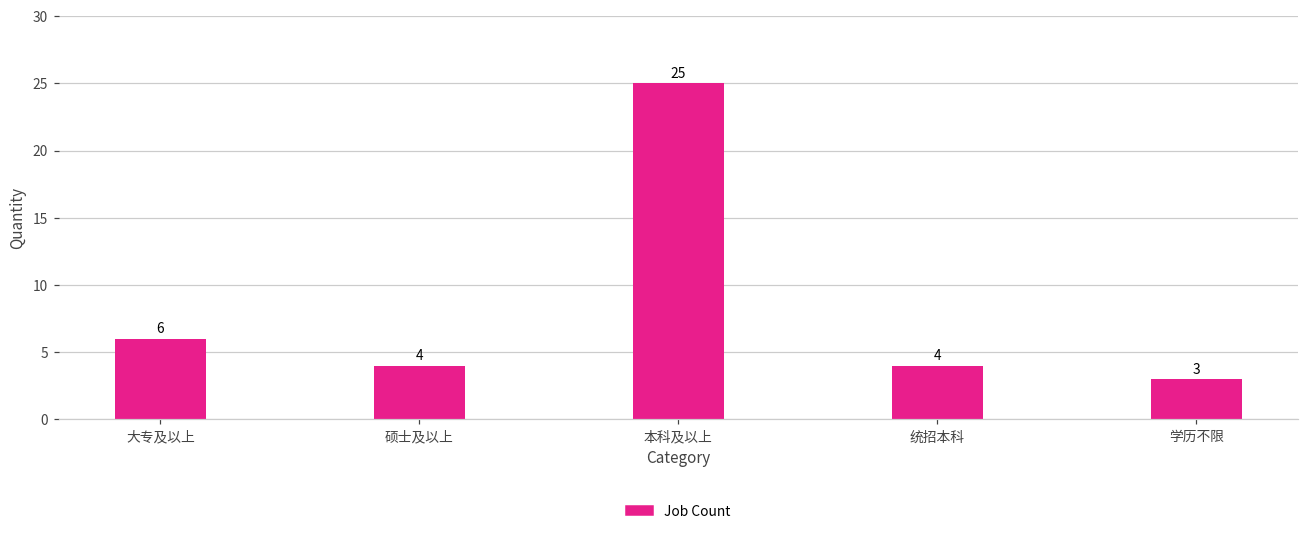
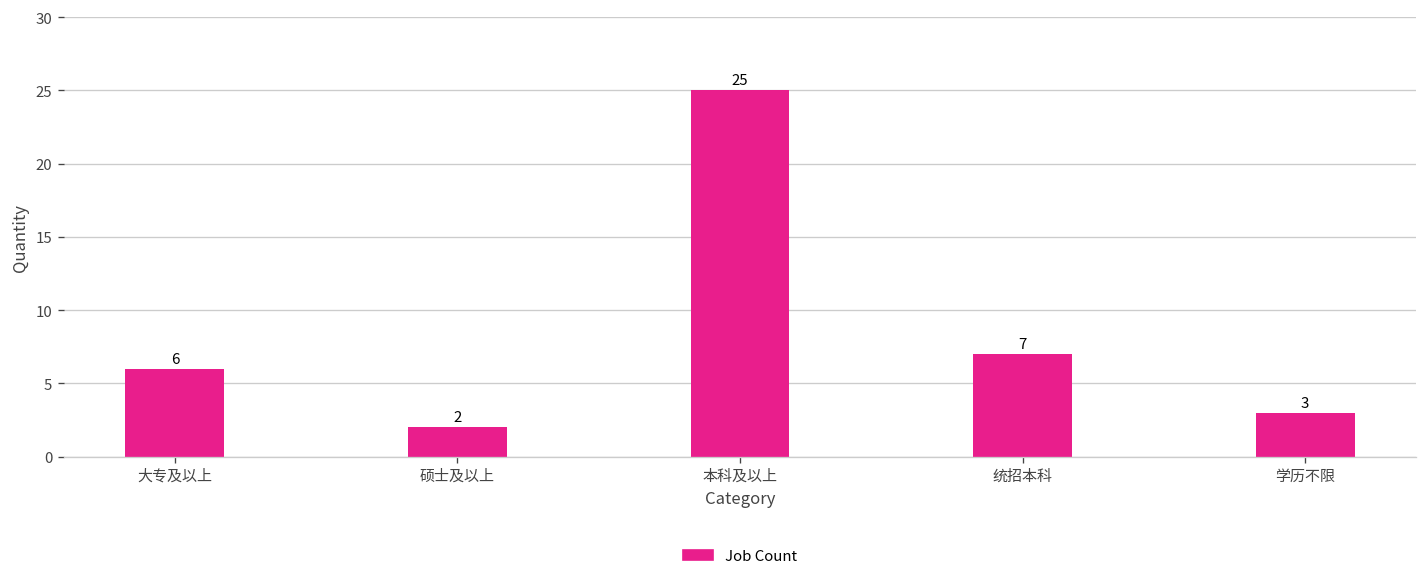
硕士及以上: 4 -> 2
统招本科: 4 -> 7
